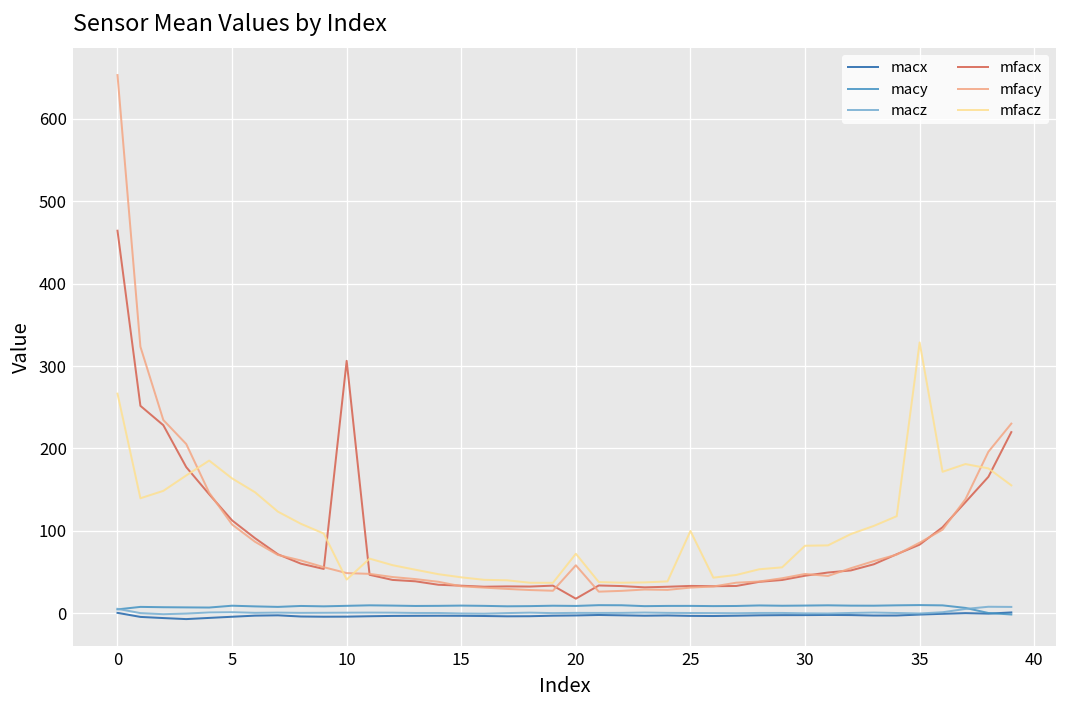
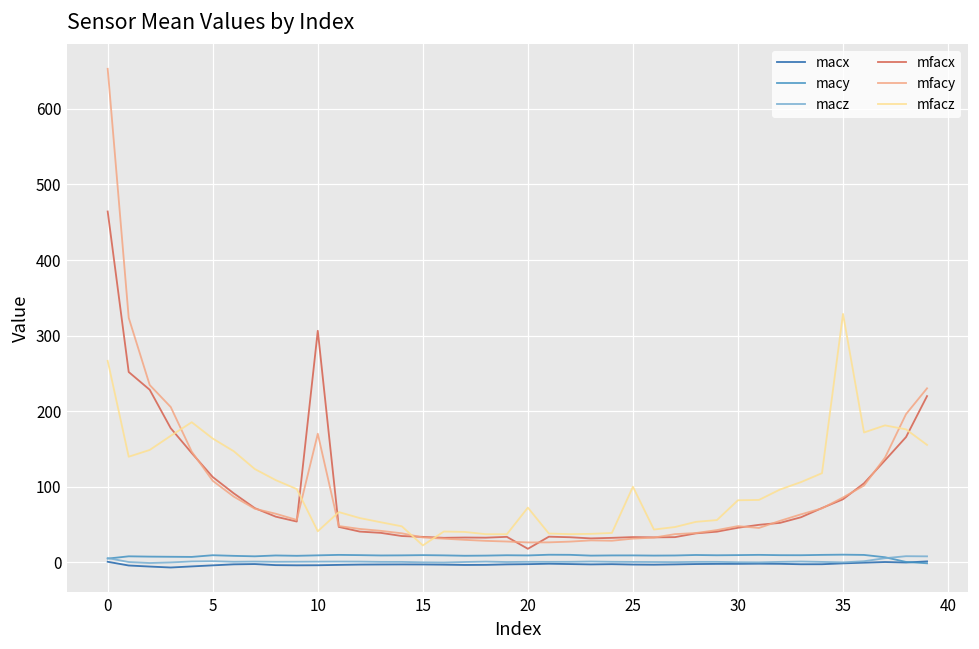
mfacy, 10: 50 -> 170
mfacz, 15: 40 -> 20
mfacy, 20: 60 -> 30
